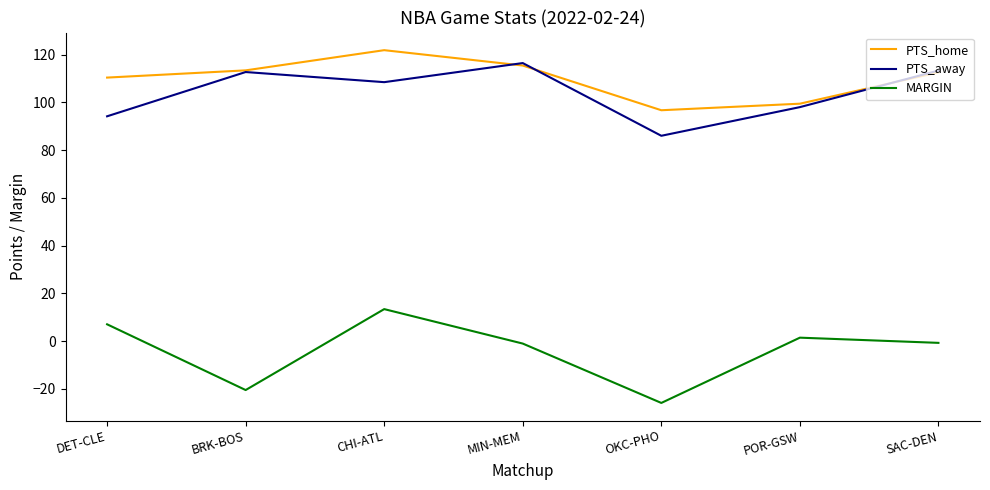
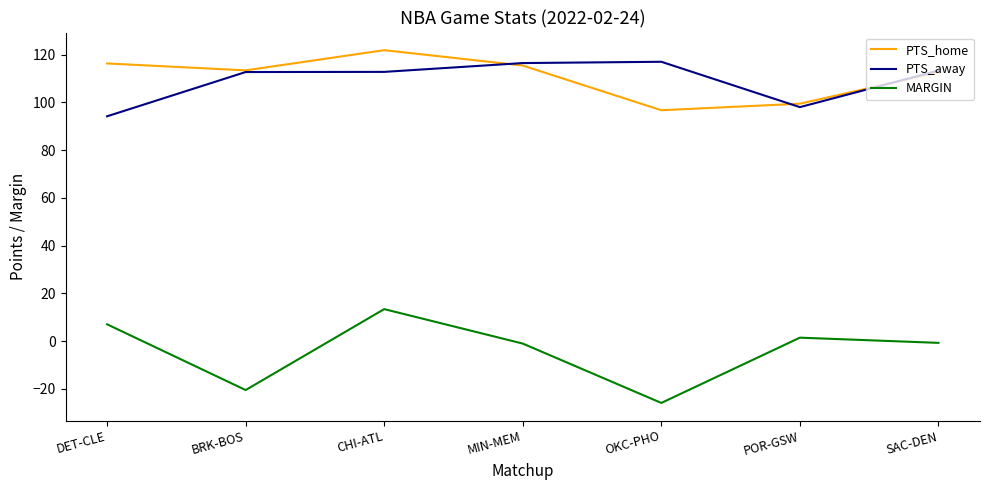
PTS_home, DET-CLE: 110 -> 116
PTS_away, CHI-ATL: 108 -> 113
PTS_away, OKC-PHO: 86 -> 117
